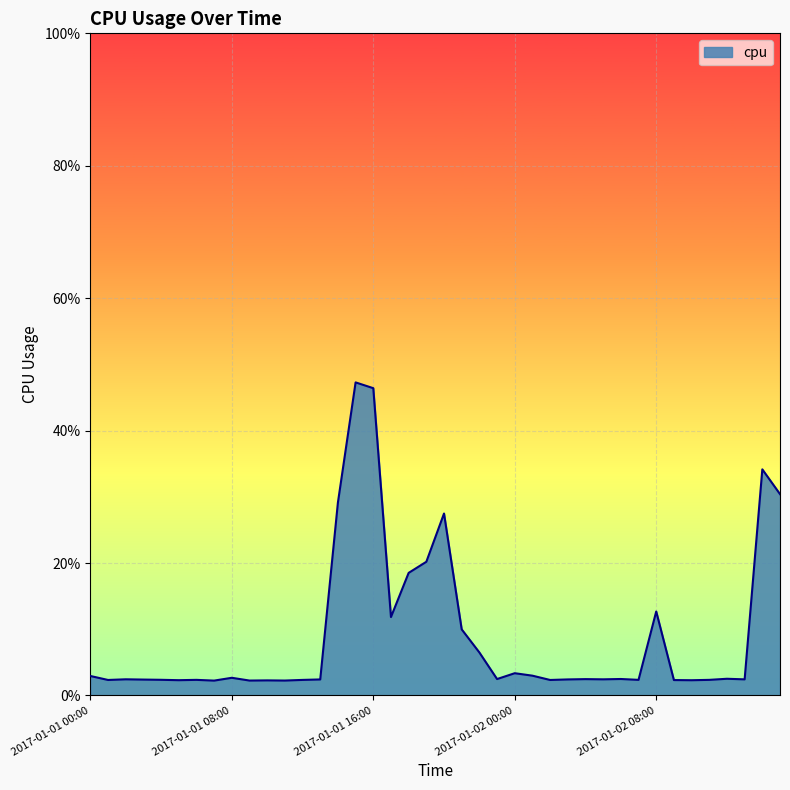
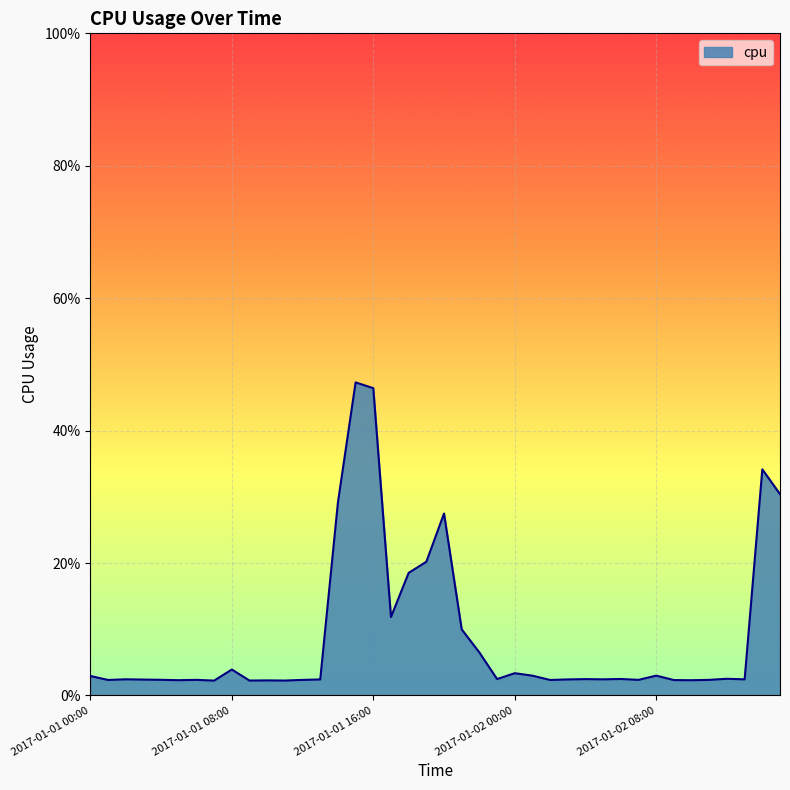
2017-01-01 08:00: 3% -> 4%
2017-01-02 08:00: 13% -> 3%
